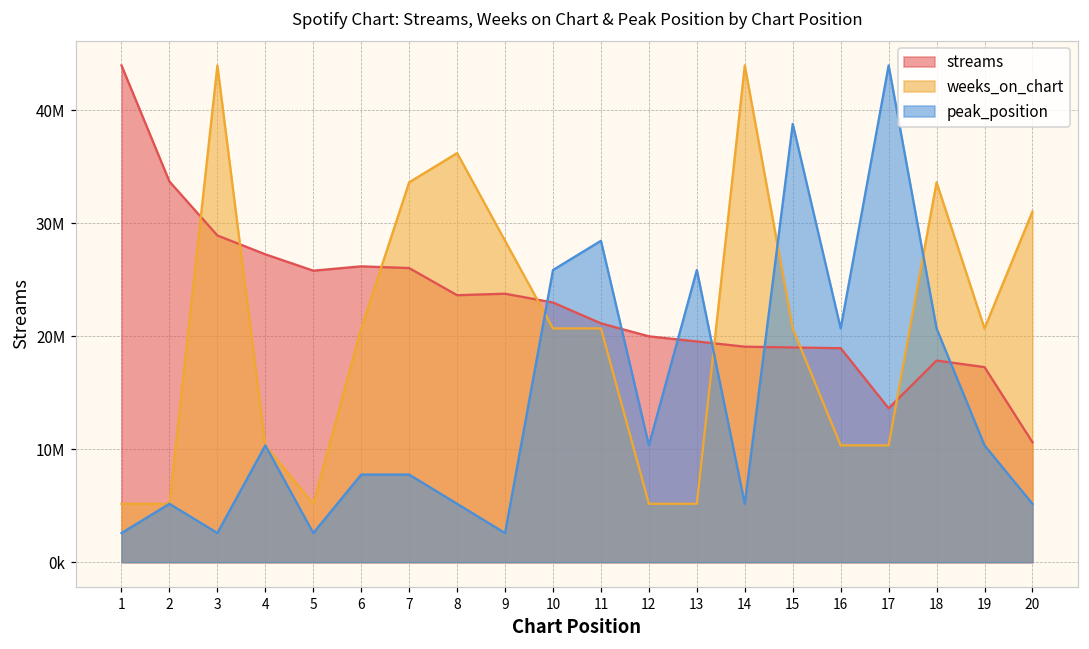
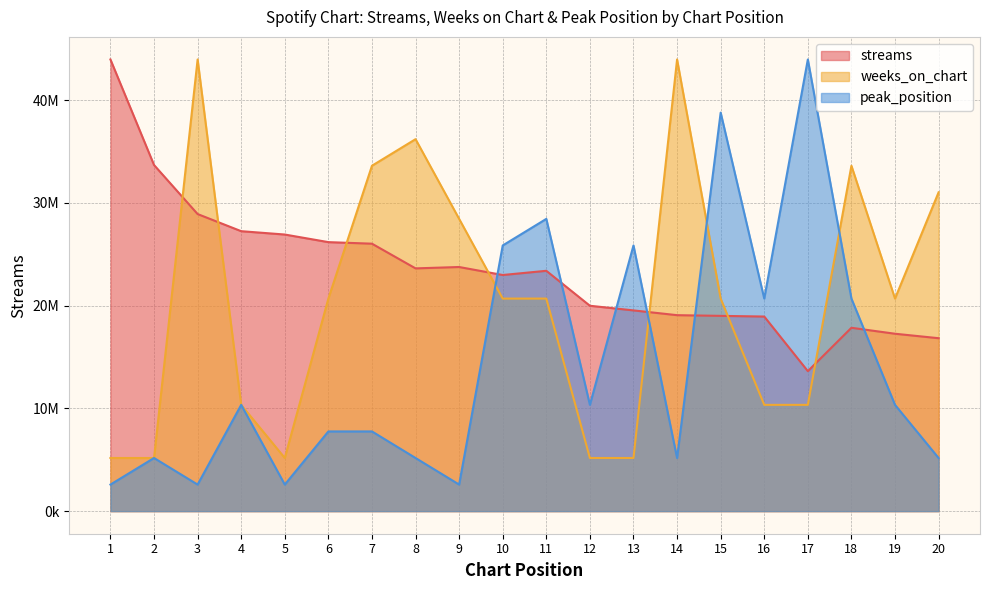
streams, 5: 25800000 -> 26900000
streams, 11: 21100000 -> 23400000
streams, 20: 10600000 -> 16800000
